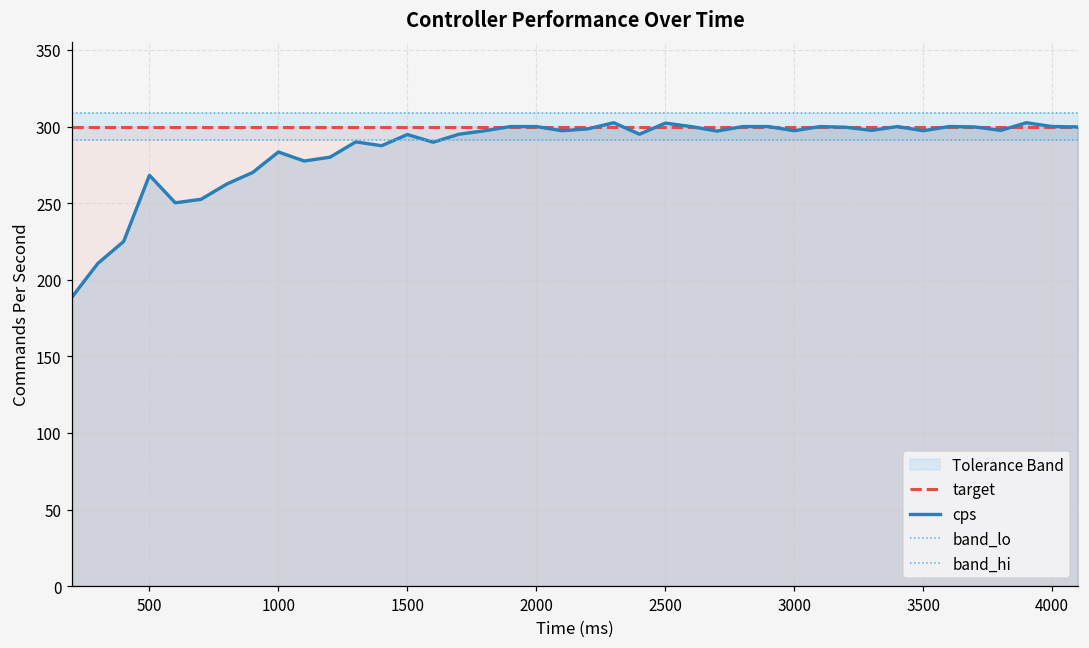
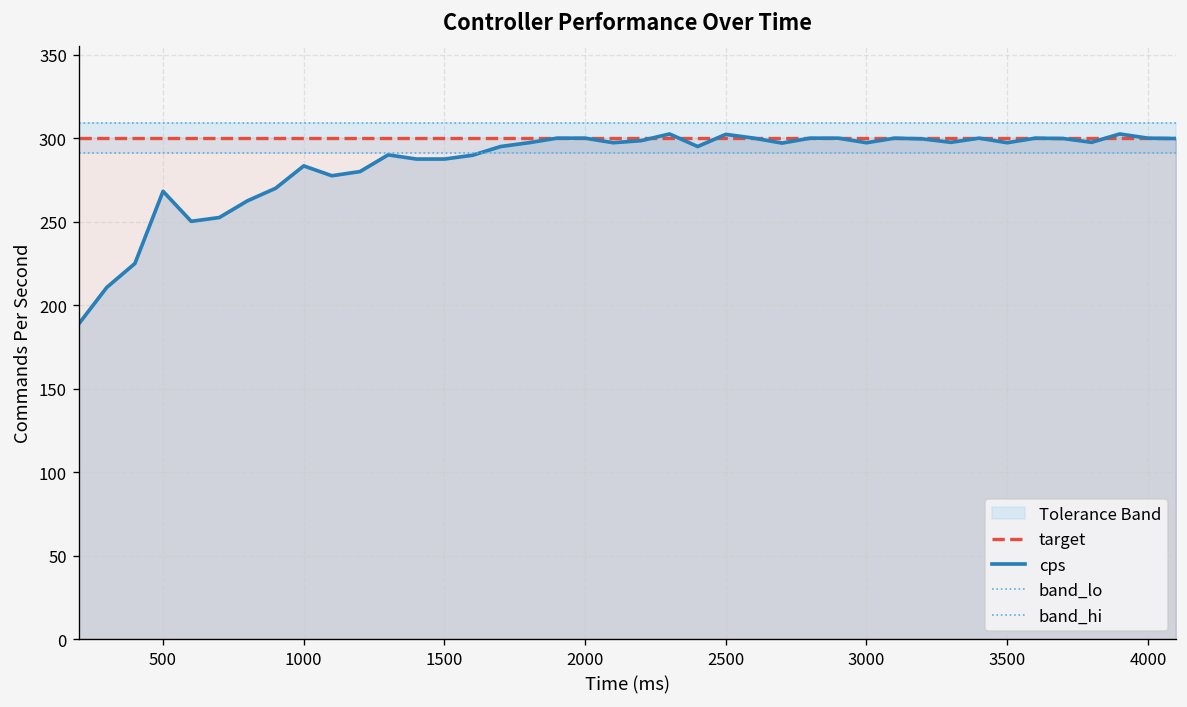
cps, 1500: 295 -> 288
